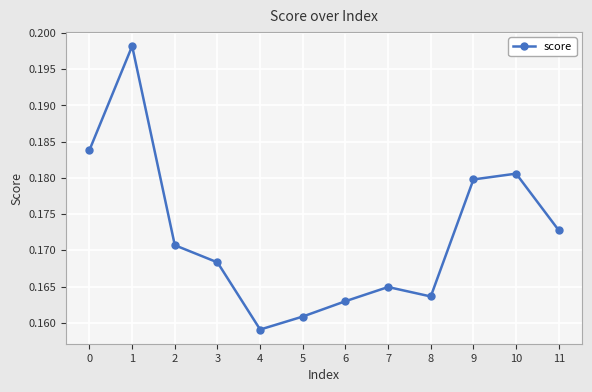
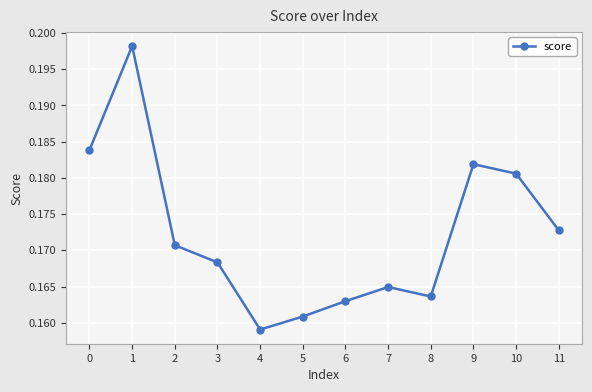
9: 0.180 -> 0.182
